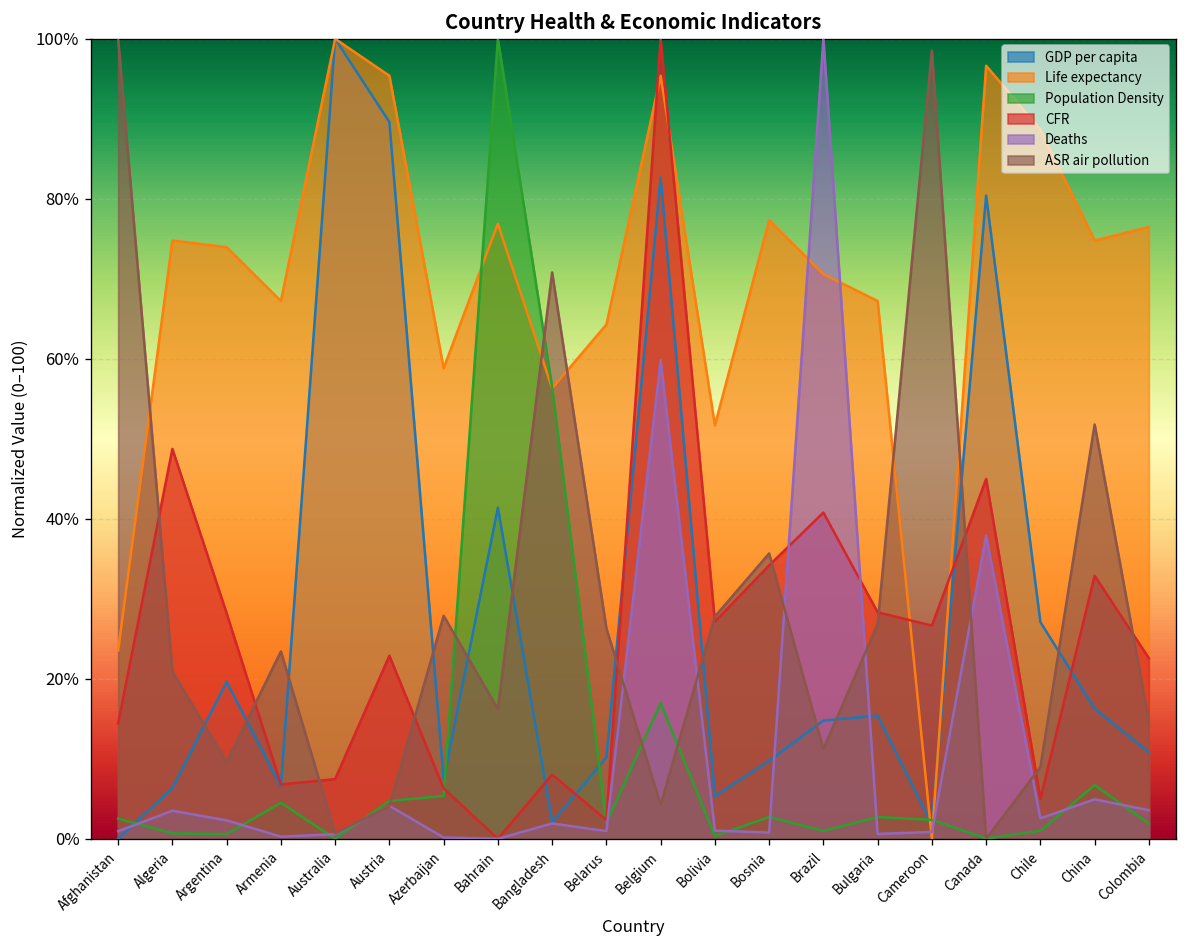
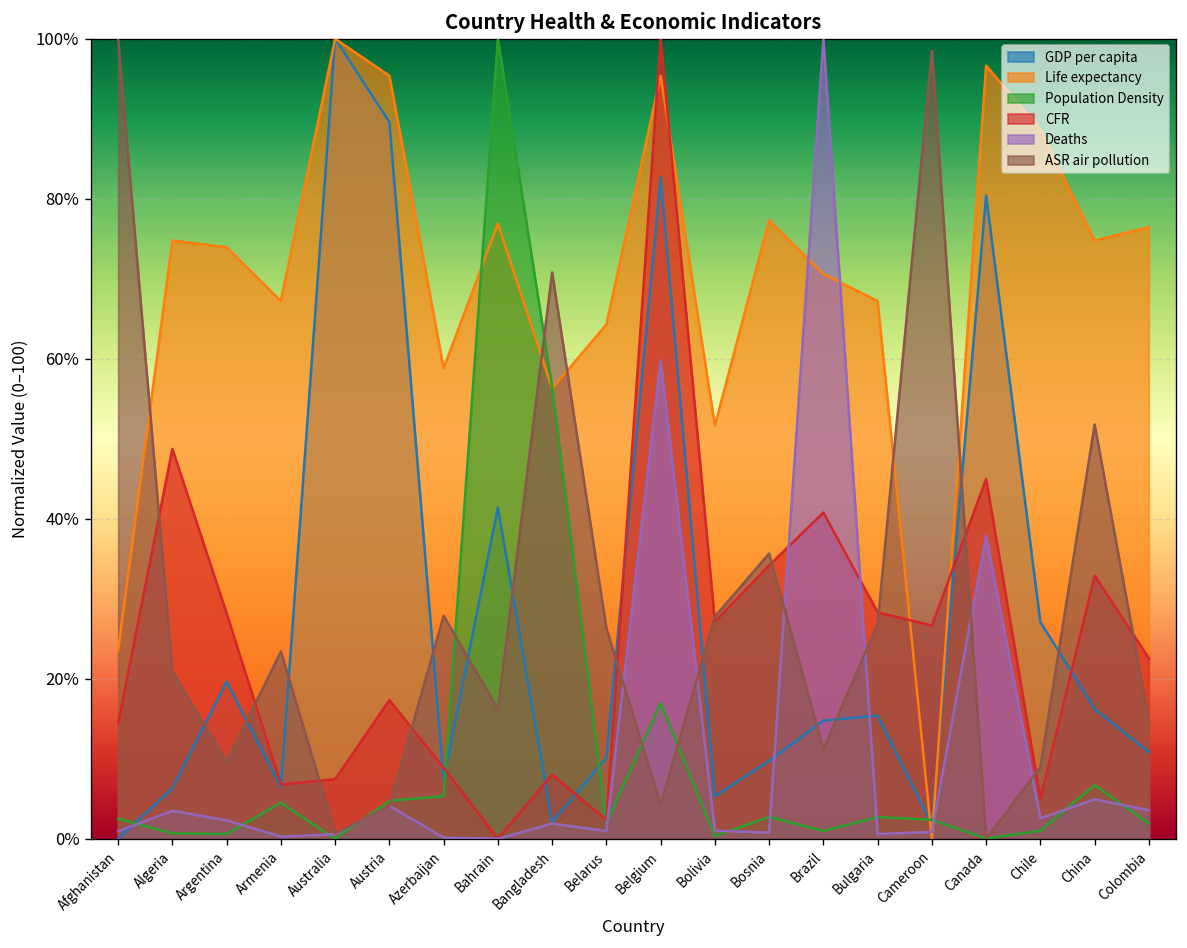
CFR, Austria: 23% -> 17%
CFR, Azerbaijan: 6% -> 9%
